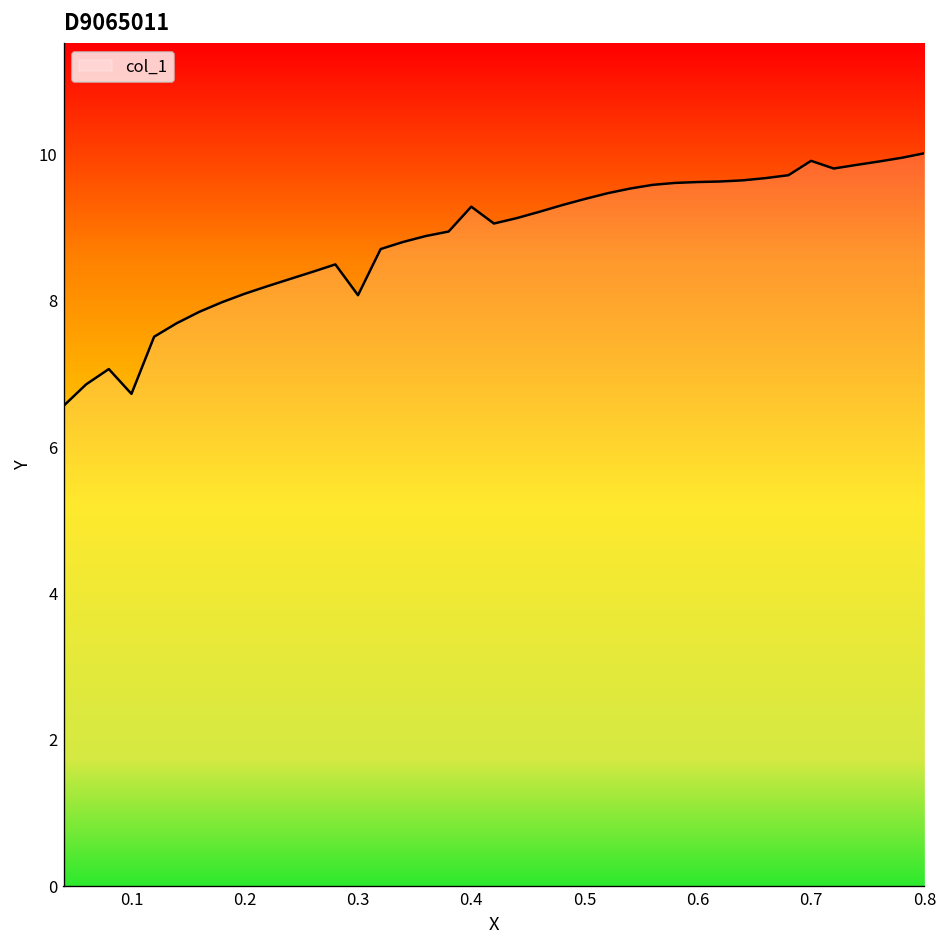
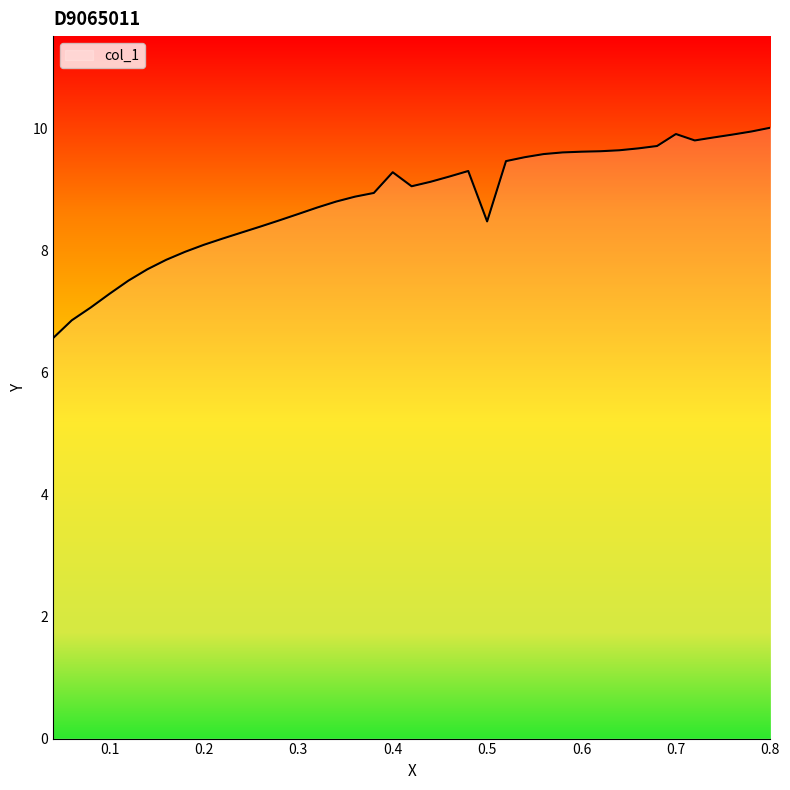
0.1: 6.7 -> 7.3
0.3: 8.1 -> 8.6
0.5: 9.4 -> 8.5
